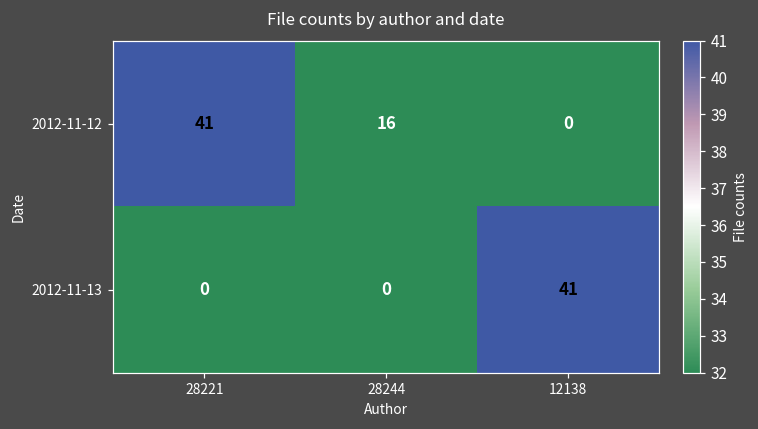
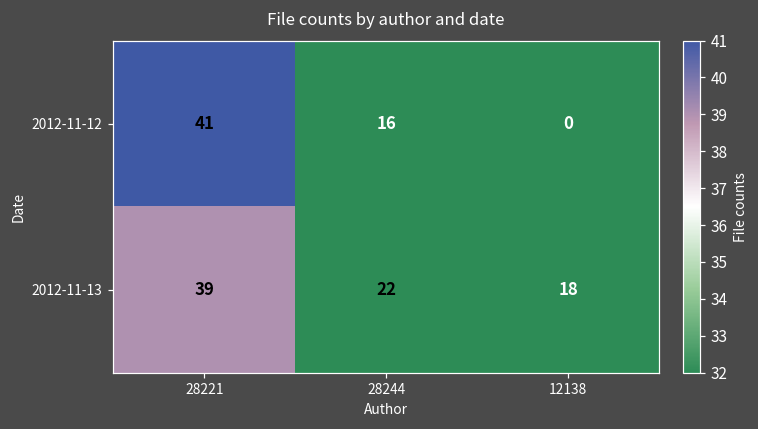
2012-11-13, 28221: 0 -> 39
2012-11-13, 28244: 0 -> 22
2012-11-13, 12138: 41 -> 18
